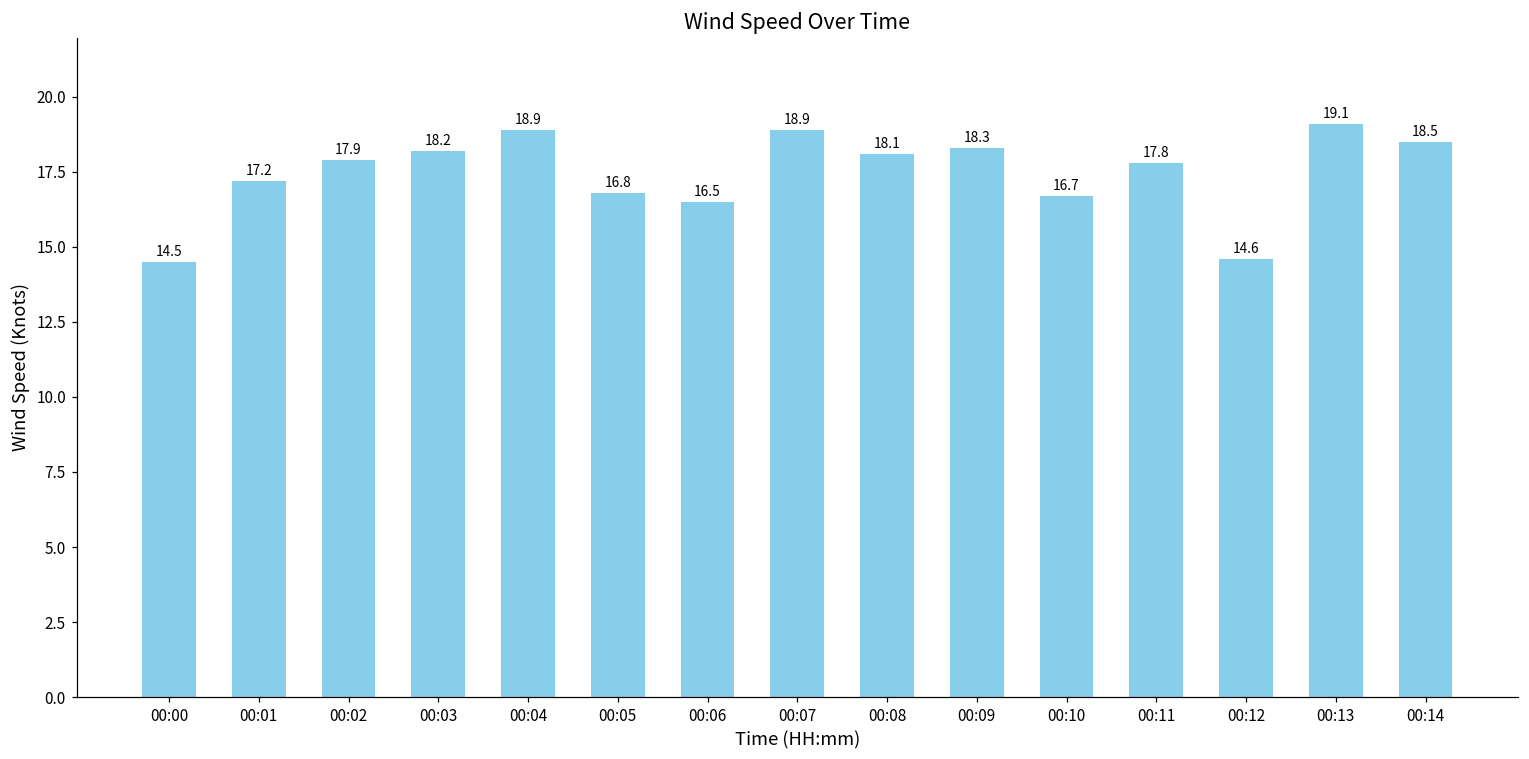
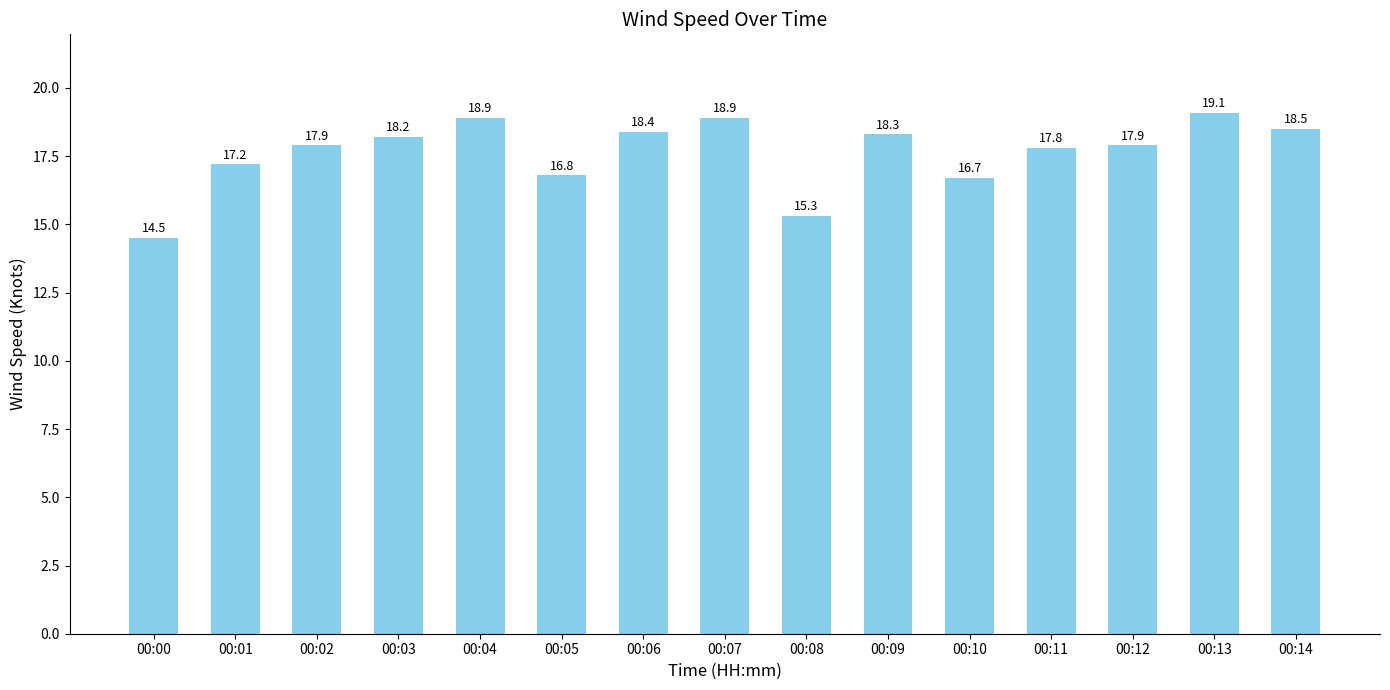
00:06: 16.5 -> 18.4
00:08: 18.1 -> 15.3
00:12: 14.6 -> 17.9
